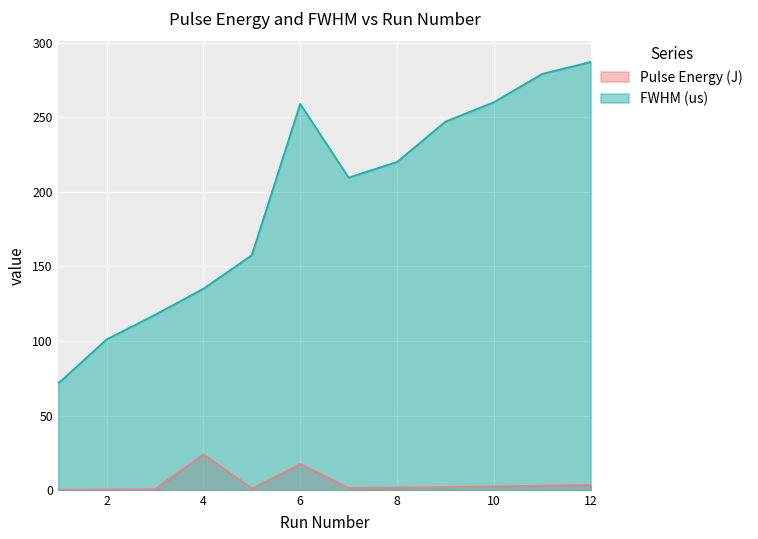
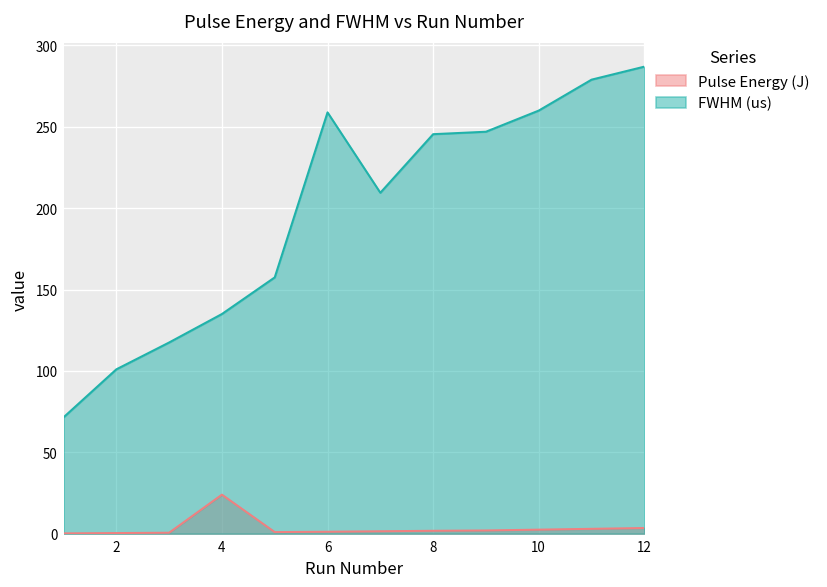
Pulse Energy (J), 6: 18 -> 1
FWHM (us), 8: 220 -> 246
